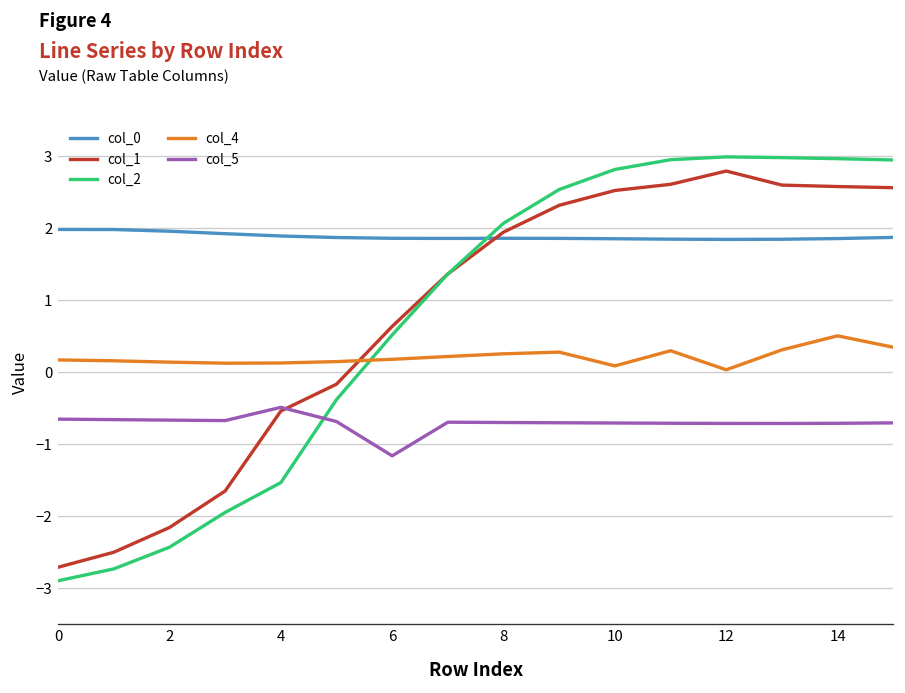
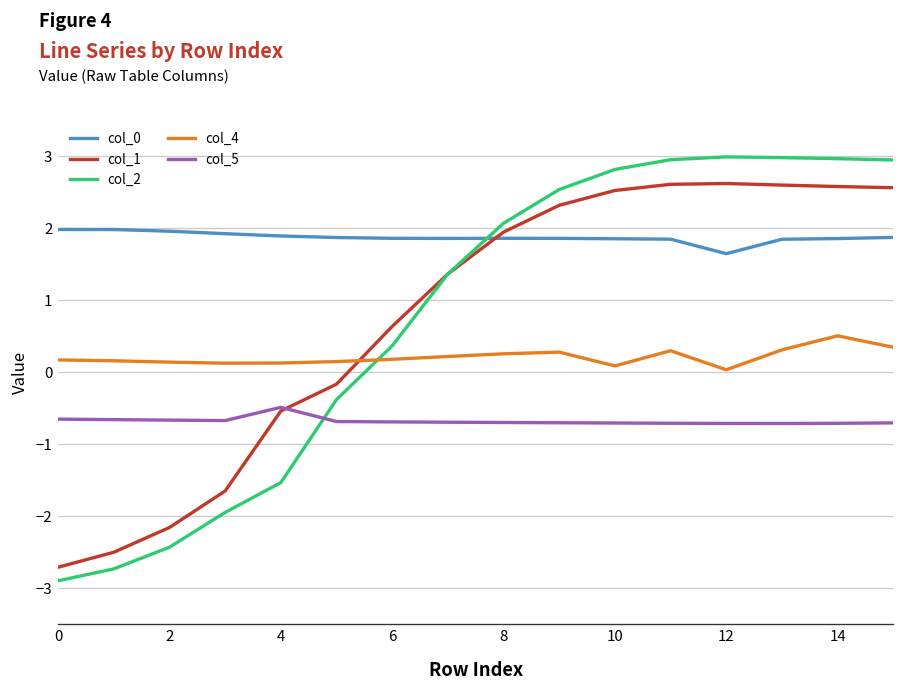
col_2, 6: 0.5 -> 0.4
col_5, 6: -1.2 -> -0.7
col_0, 12: 1.8 -> 1.6
col_1, 12: 2.8 -> 2.6
